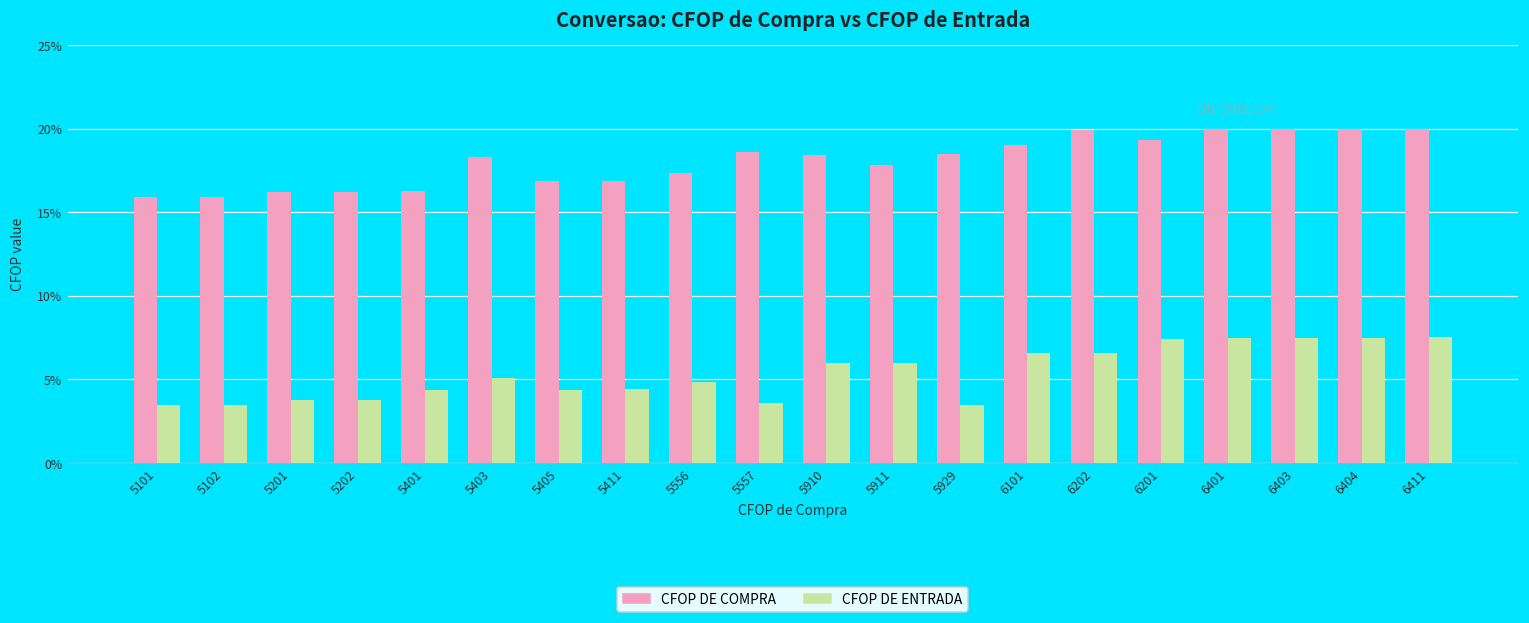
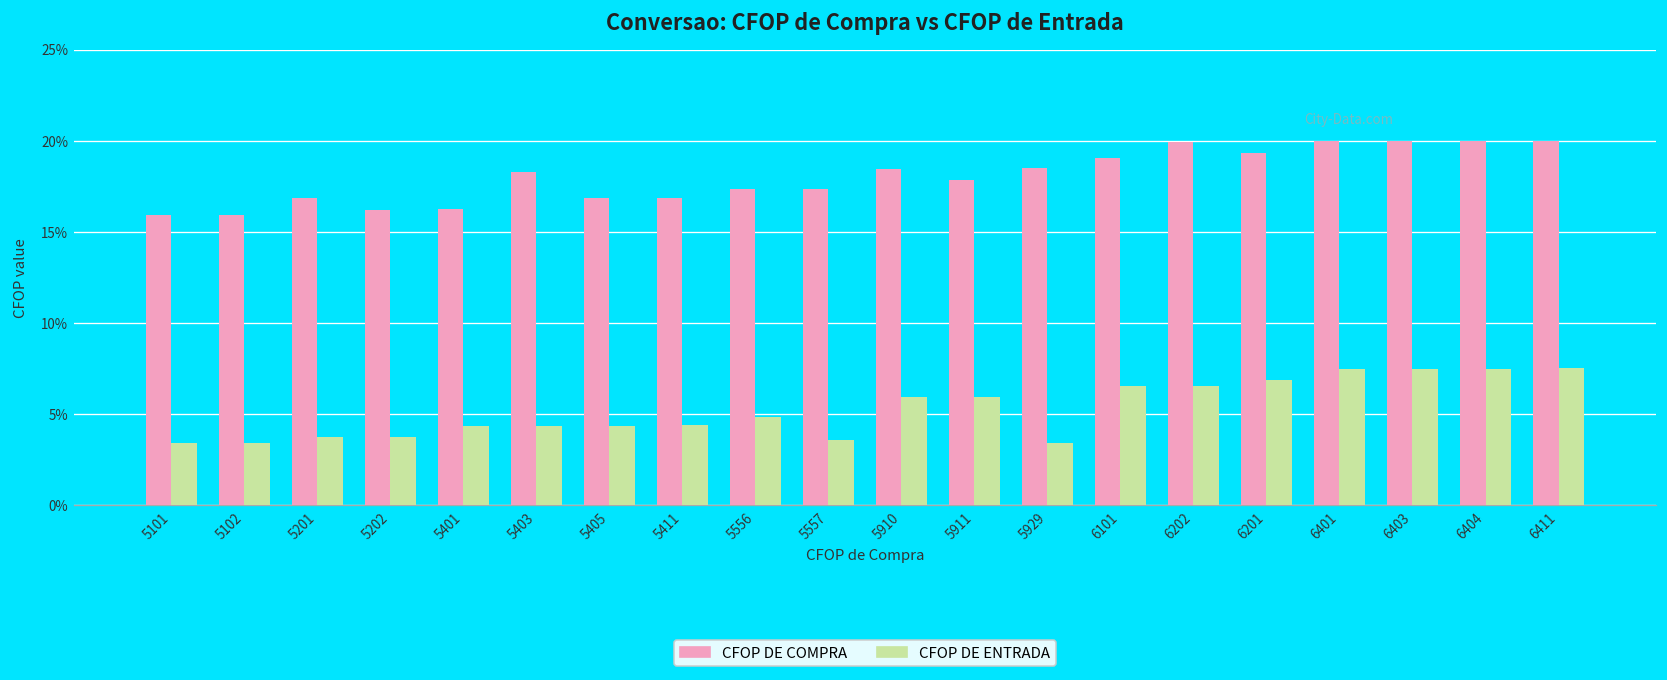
CFOP DE COMPRA, 5201: 16.2% -> 16.9%
CFOP DE ENTRADA, 5403: 5.1% -> 4.4%
CFOP DE COMPRA, 5557: 18.6% -> 17.3%
CFOP DE ENTRADA, 6201: 7.4% -> 6.9%
